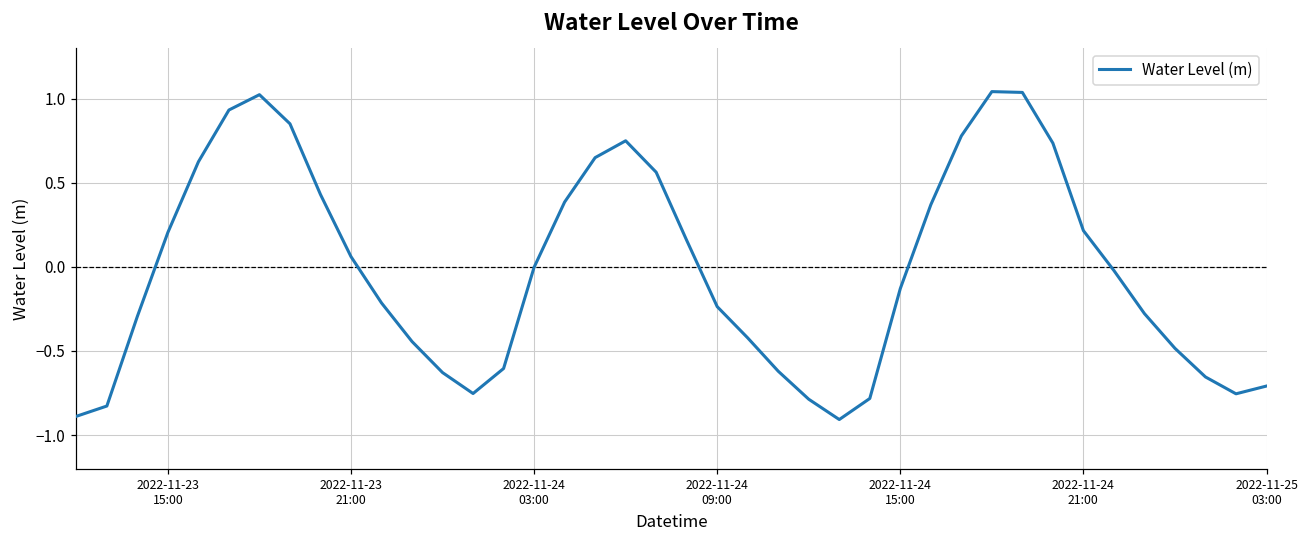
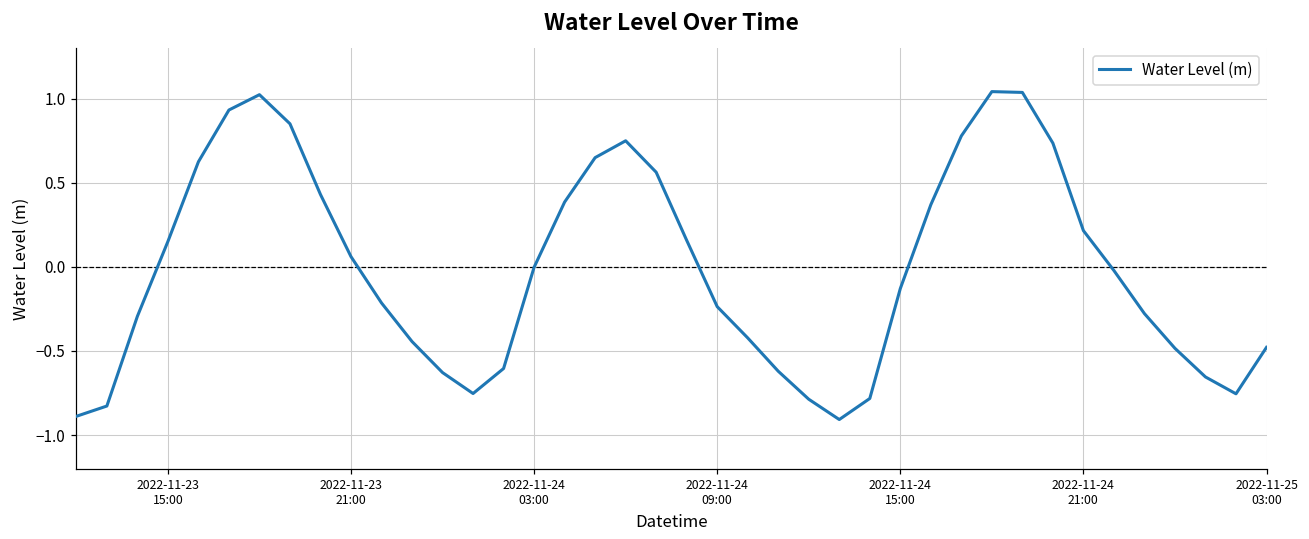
2022-11-23 15:00: 0.20 -> 0.15
2022-11-25 03:00: -0.71 -> -0.48
